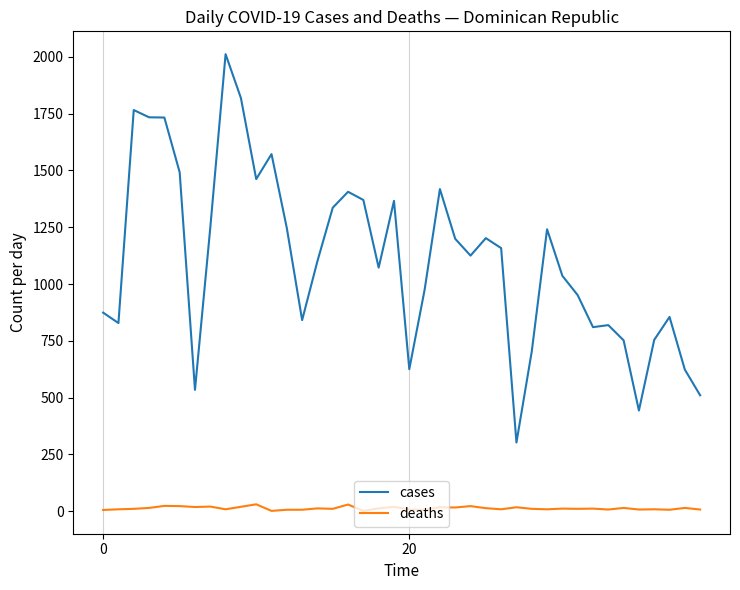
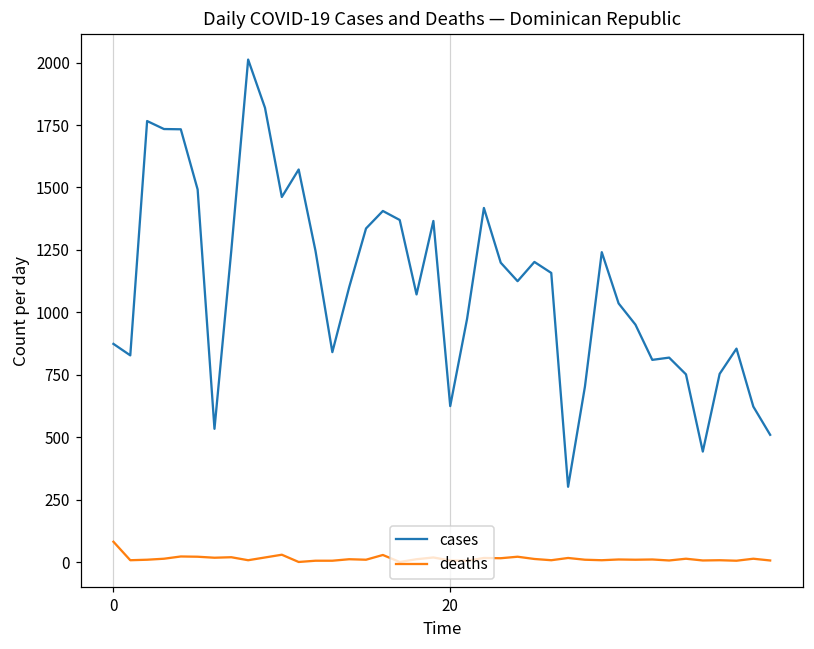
deaths, 0: 10 -> 80
